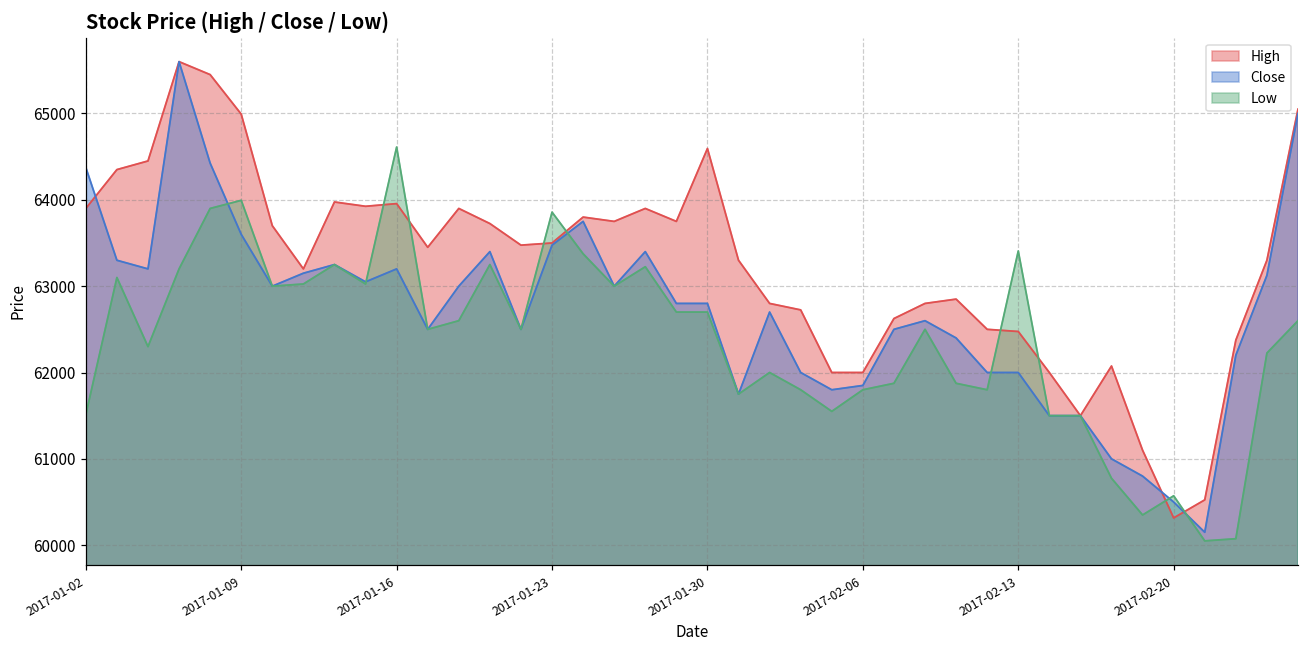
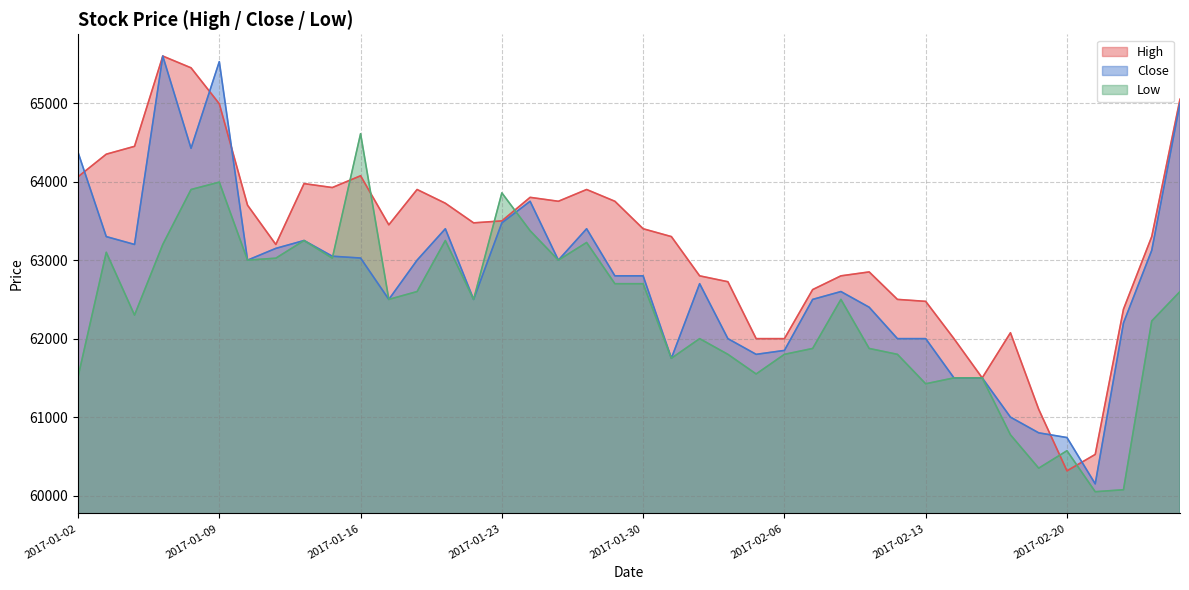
High, 2017-01-02: 63900 -> 64100
Close, 2017-01-09: 63600 -> 65500
High, 2017-01-16: 64000 -> 64100
Close, 2017-01-16: 63200 -> 63000
High, 2017-01-30: 64600 -> 63400
Low, 2017-02-13: 63400 -> 61400
Close, 2017-02-20: 60500 -> 60700
